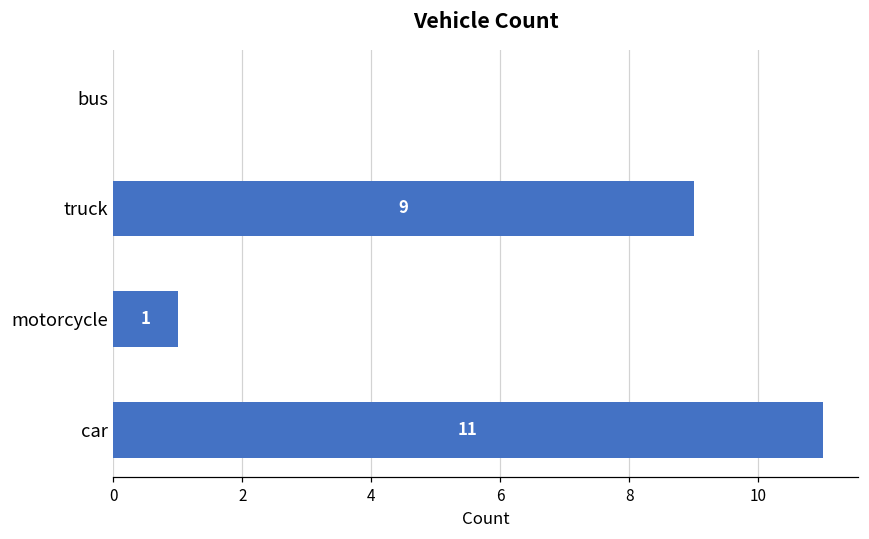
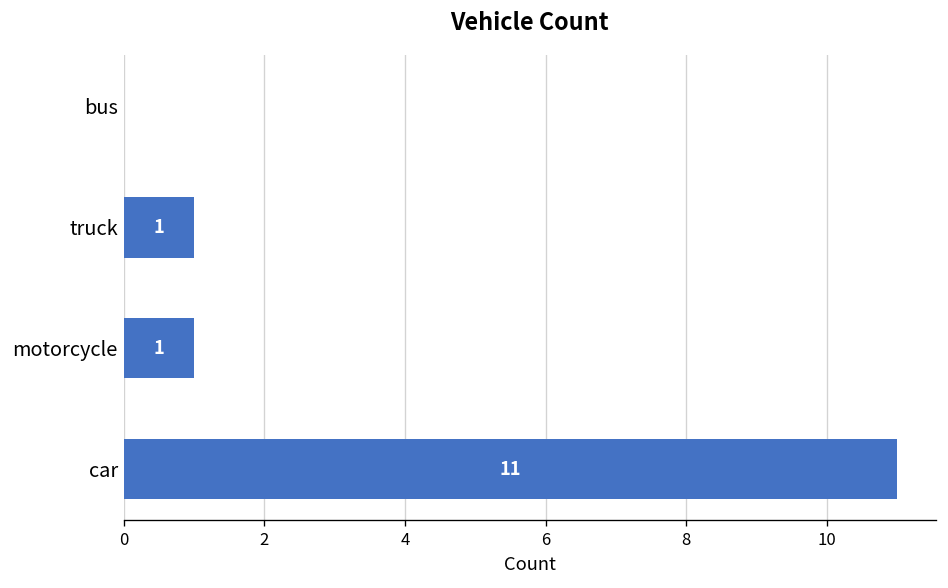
truck: 9 -> 1
